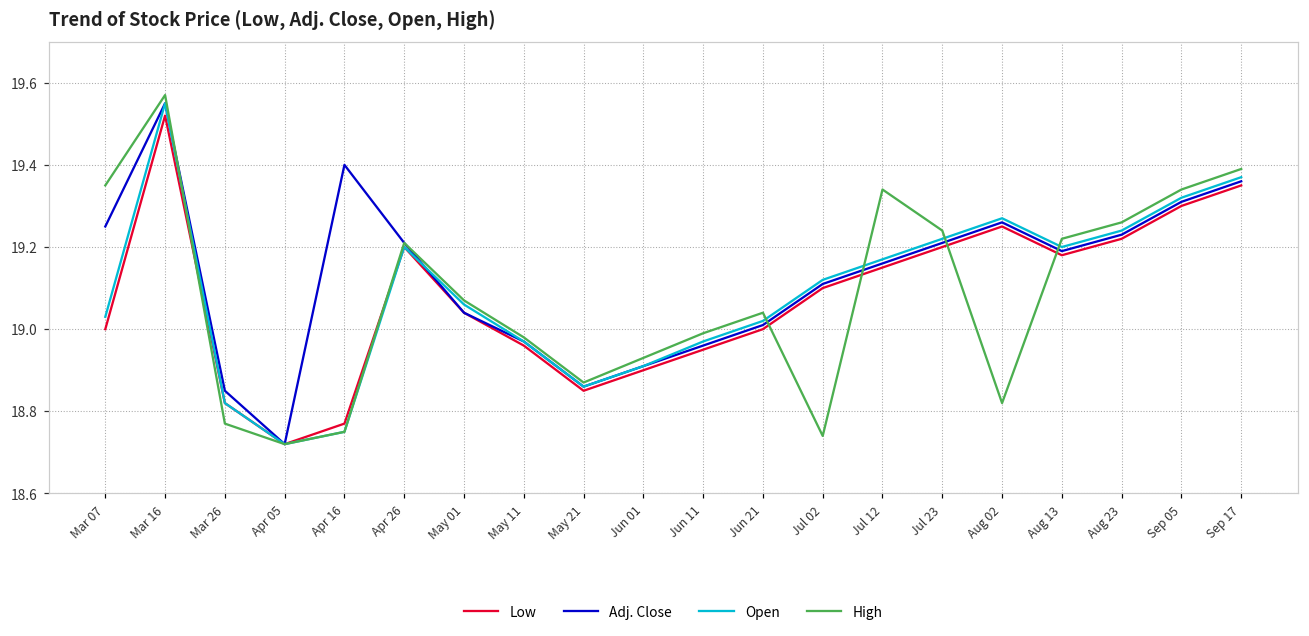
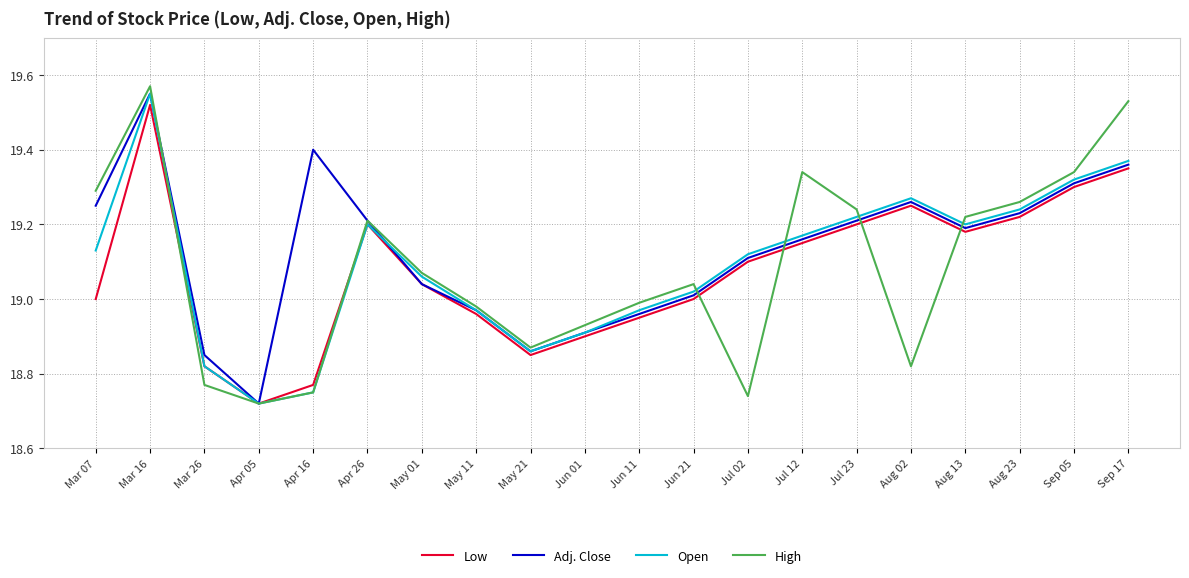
Open, Mar 07: 19.03 -> 19.13
High, Mar 07: 19.35 -> 19.29
High, Sep 17: 19.39 -> 19.53
